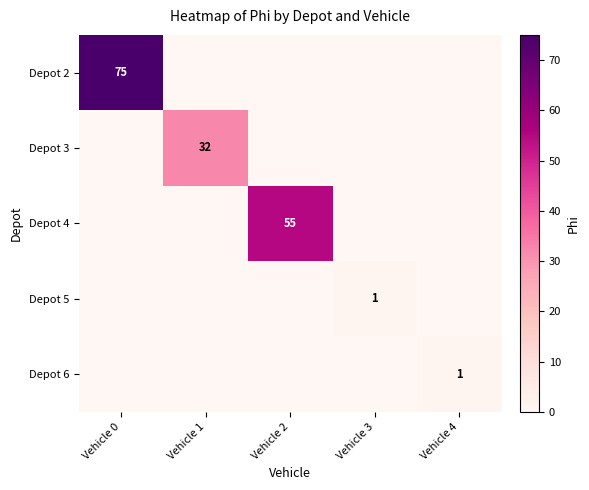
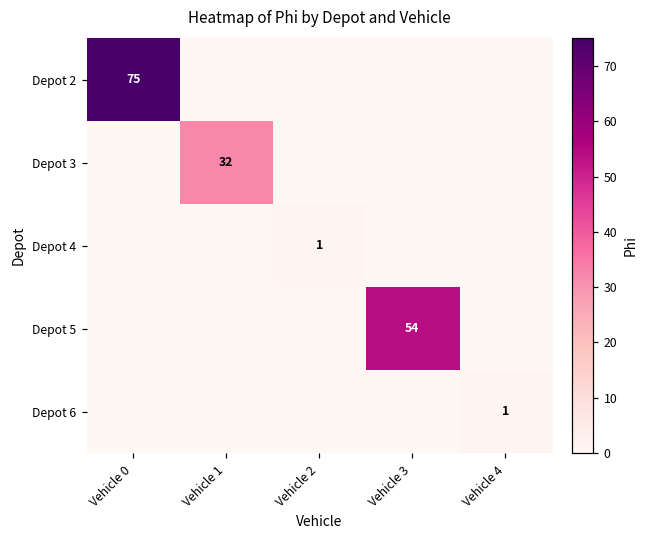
Depot 4, Vehicle 2: 55 -> 1
Depot 5, Vehicle 3: 1 -> 54
